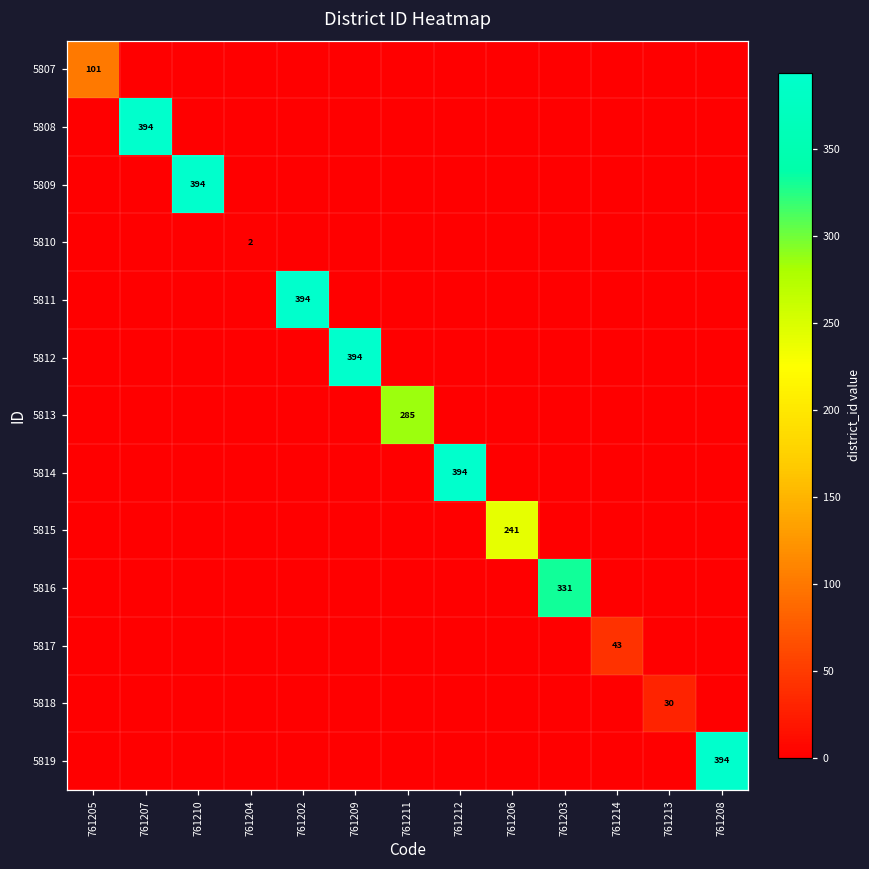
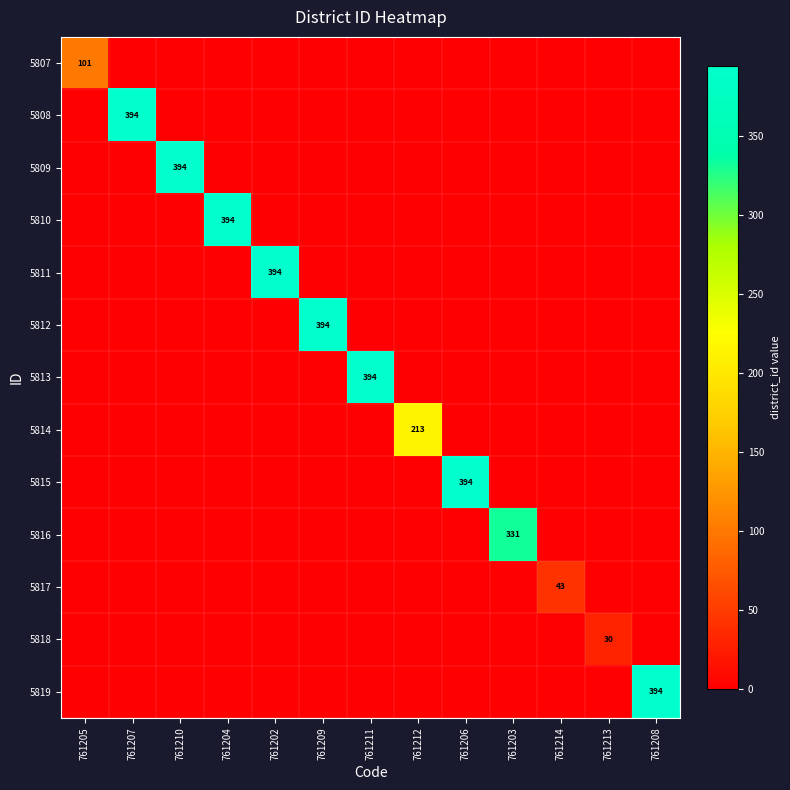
5810, 761204: 2 -> 394
5813, 761211: 285 -> 394
5814, 761212: 394 -> 213
5815, 761206: 241 -> 394
